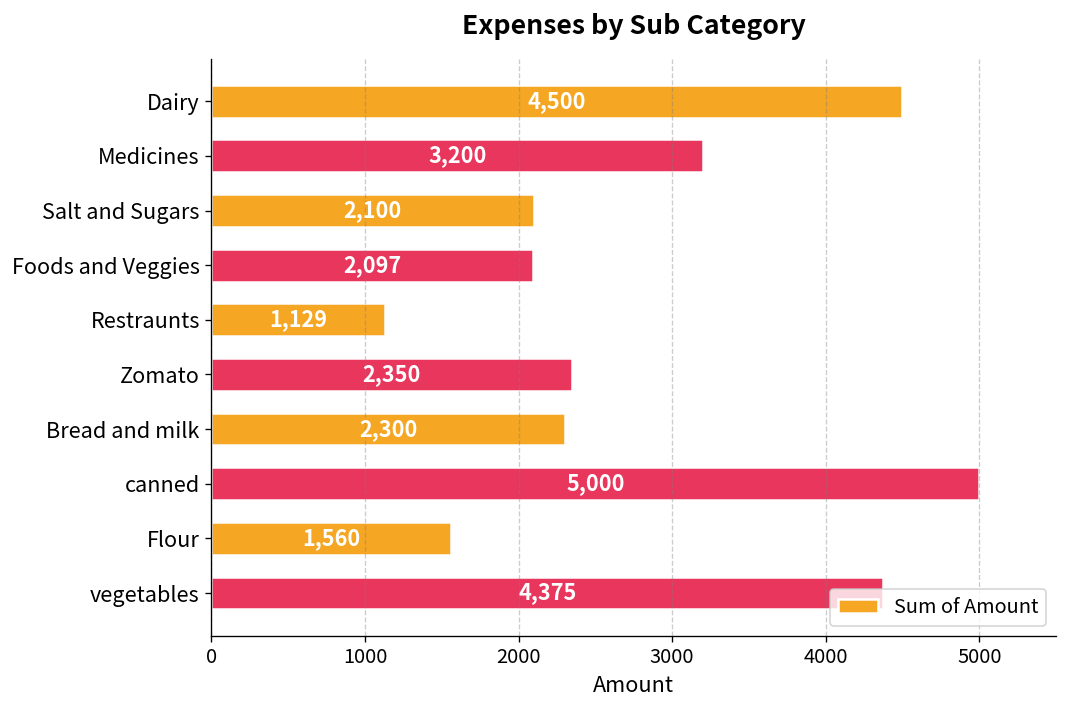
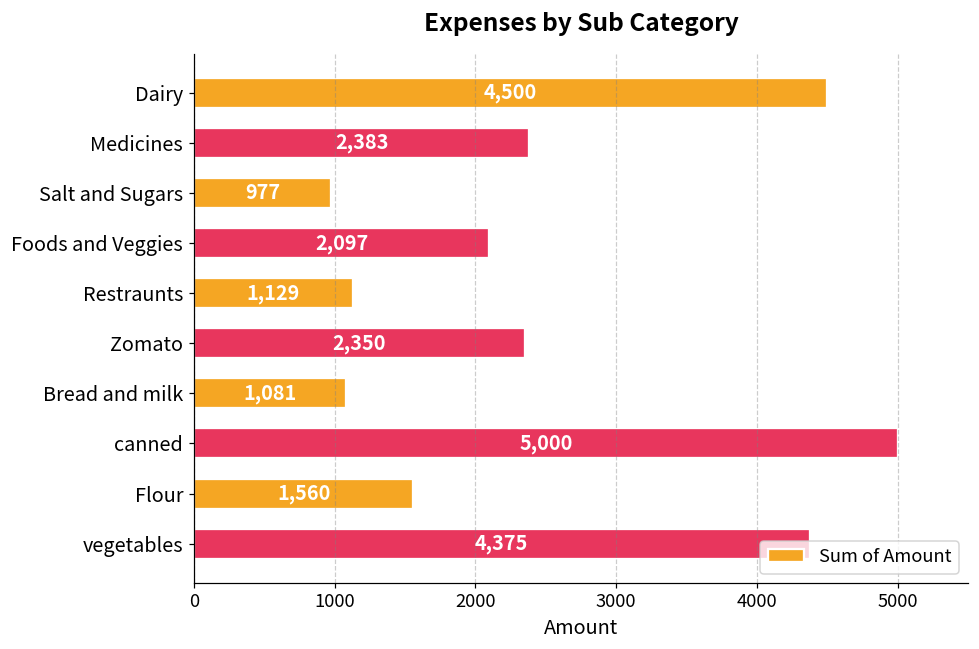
Medicines: 3,200 -> 2,383
Salt and Sugars: 2,100 -> 977
Bread and milk: 2,300 -> 1,081
